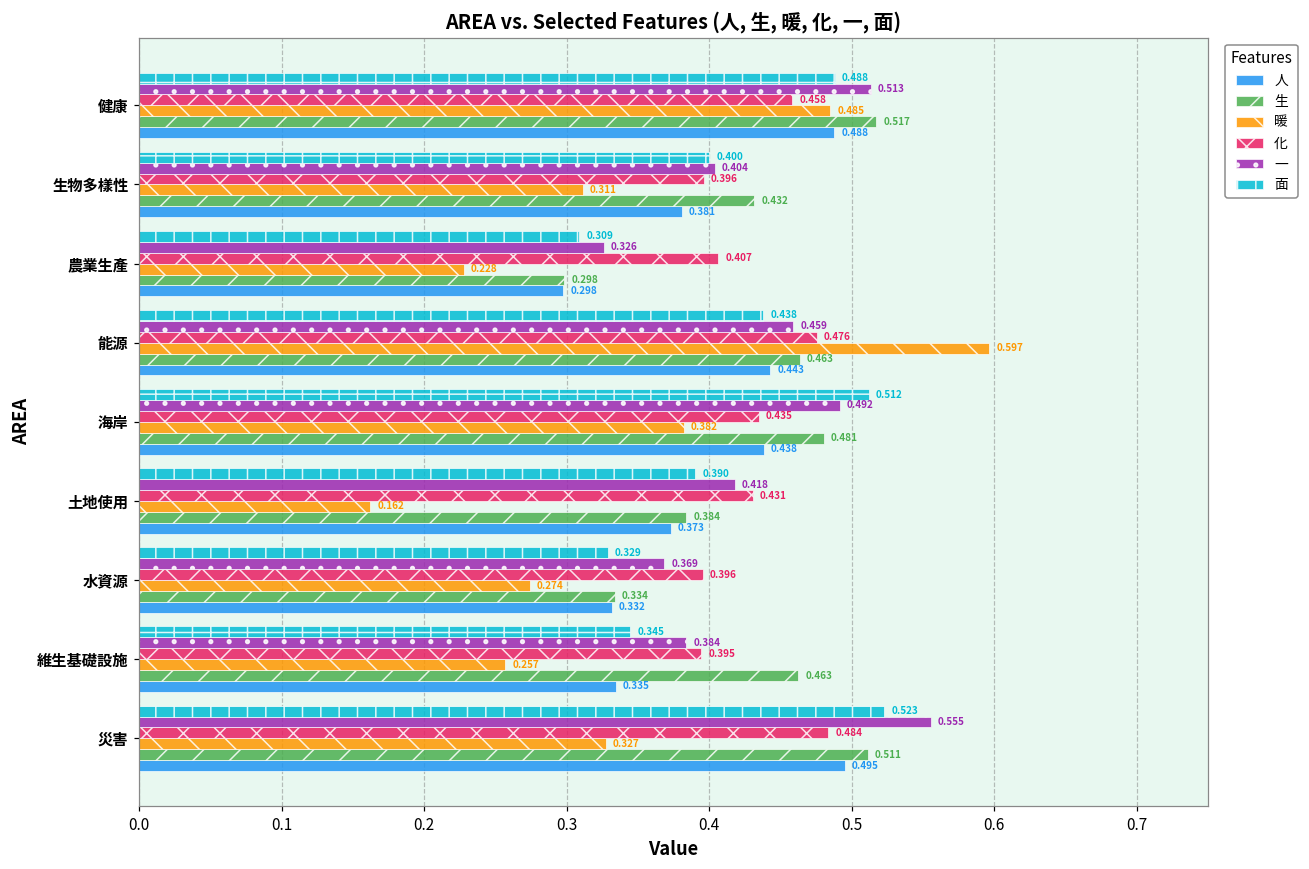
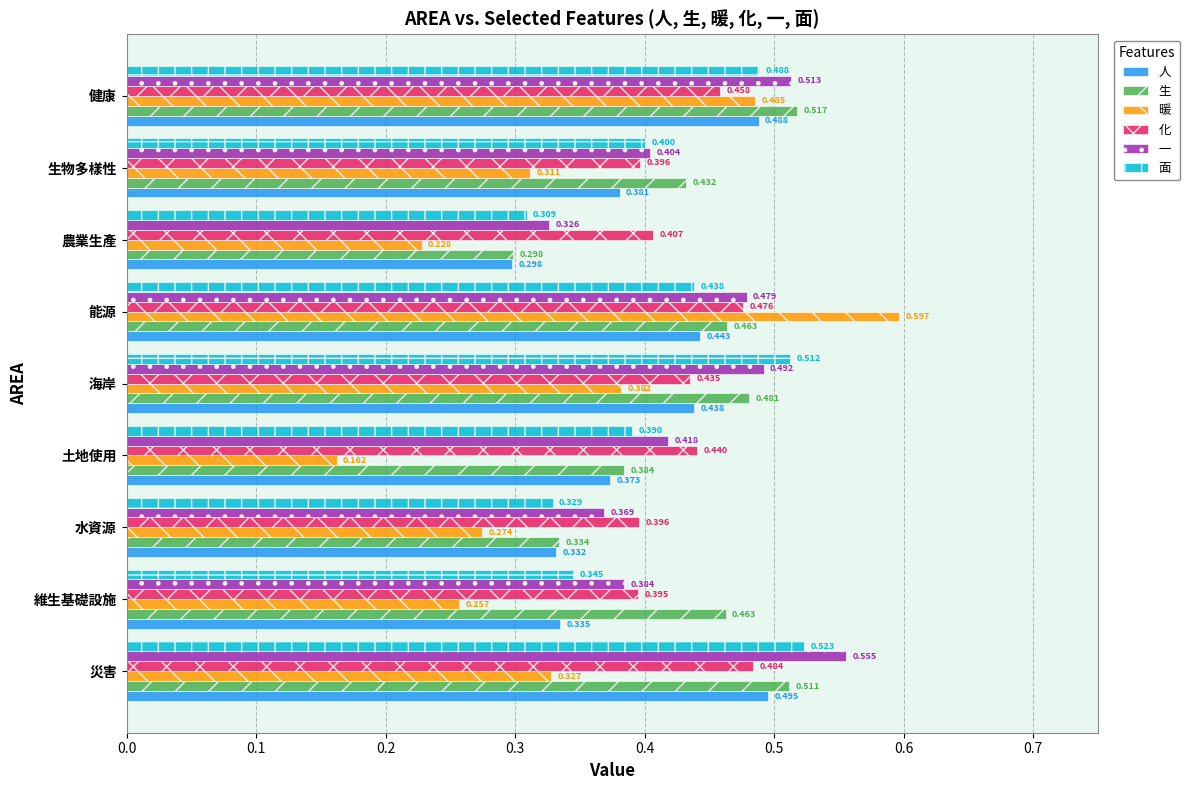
⼀, 能源: 0.459 -> 0.479
化, 土地使用: 0.431 -> 0.440
